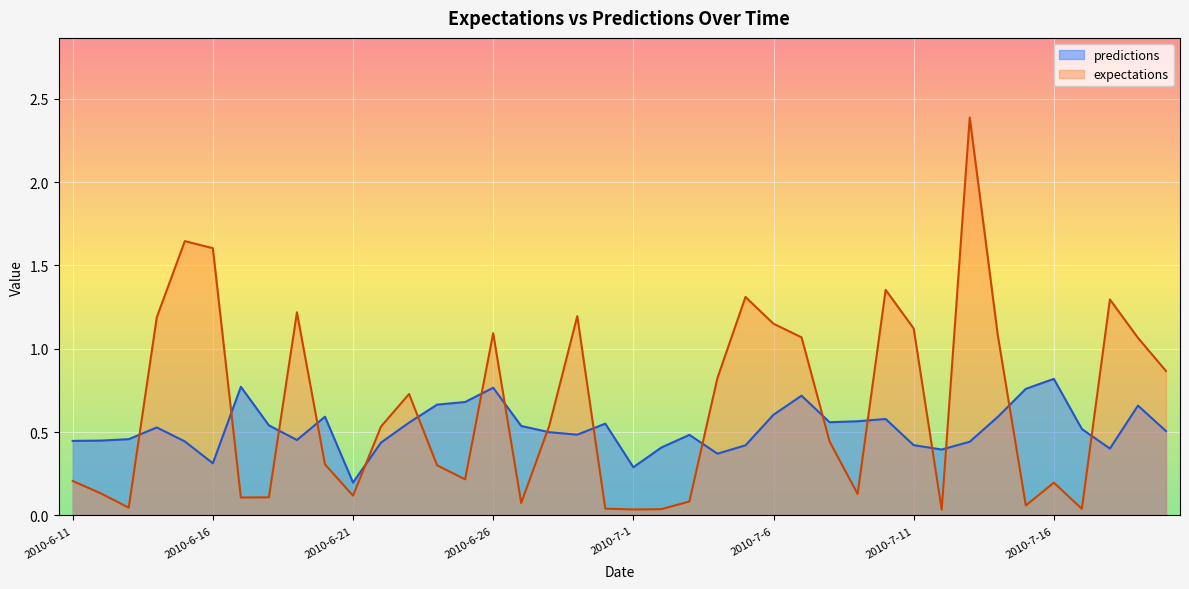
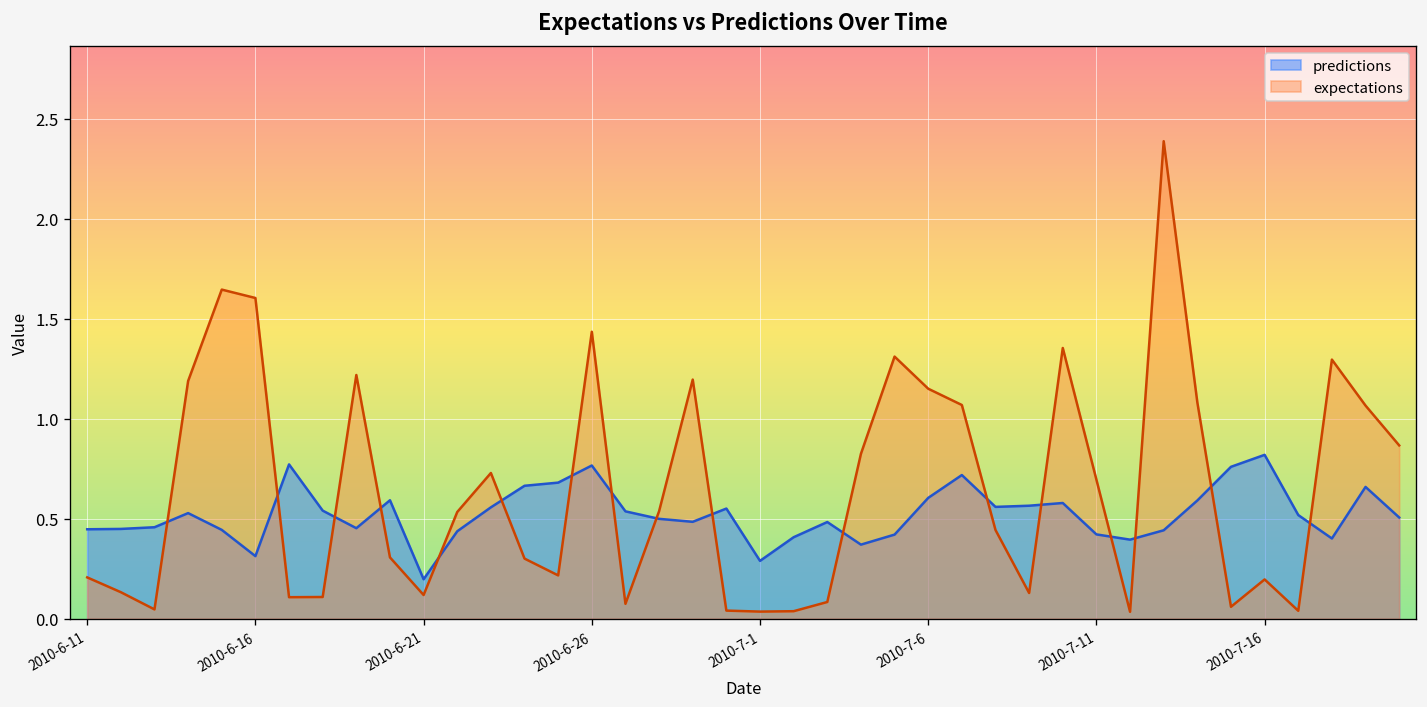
expectations, 2010-6-26: 1.09 -> 1.44
expectations, 2010-7-11: 1.12 -> 0.70
